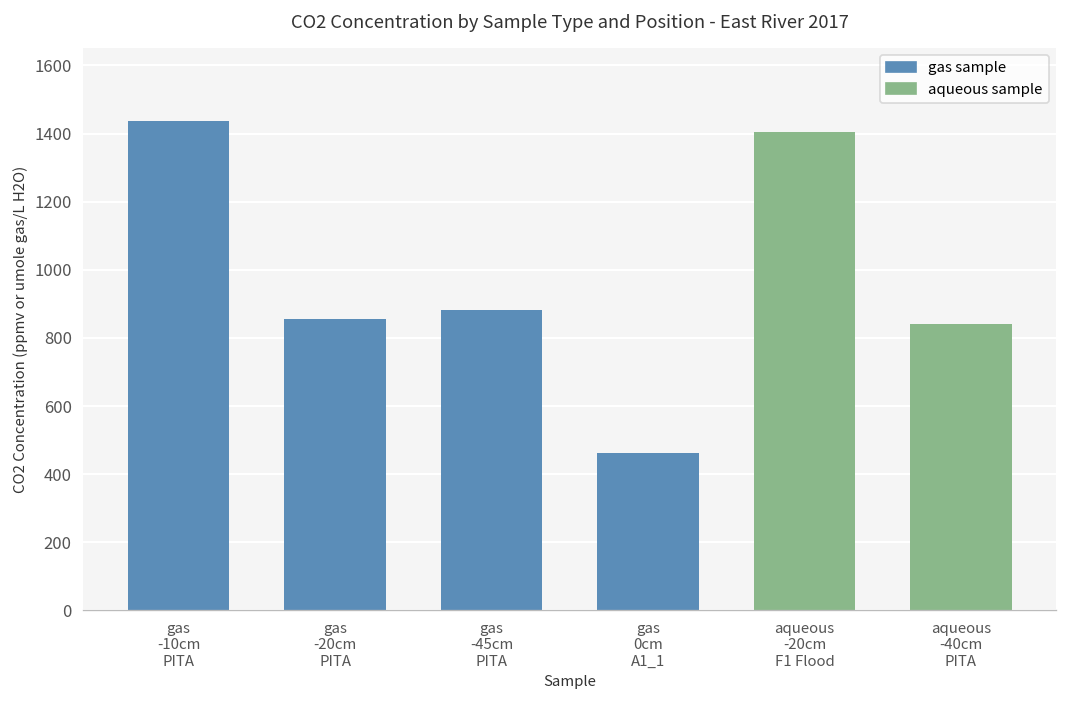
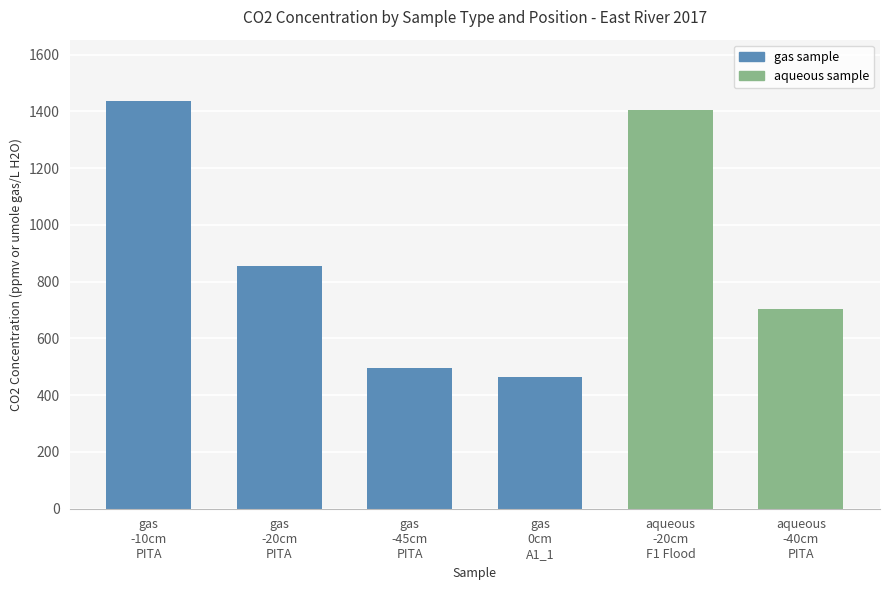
gas -45cm PITA: 880 -> 500
aqueous -40cm PITA: 840 -> 700
